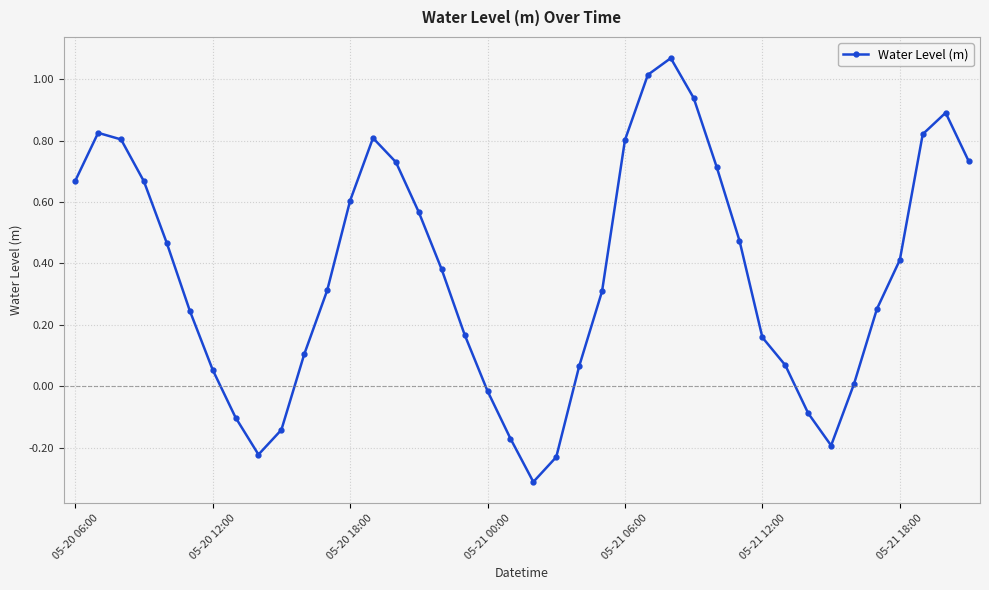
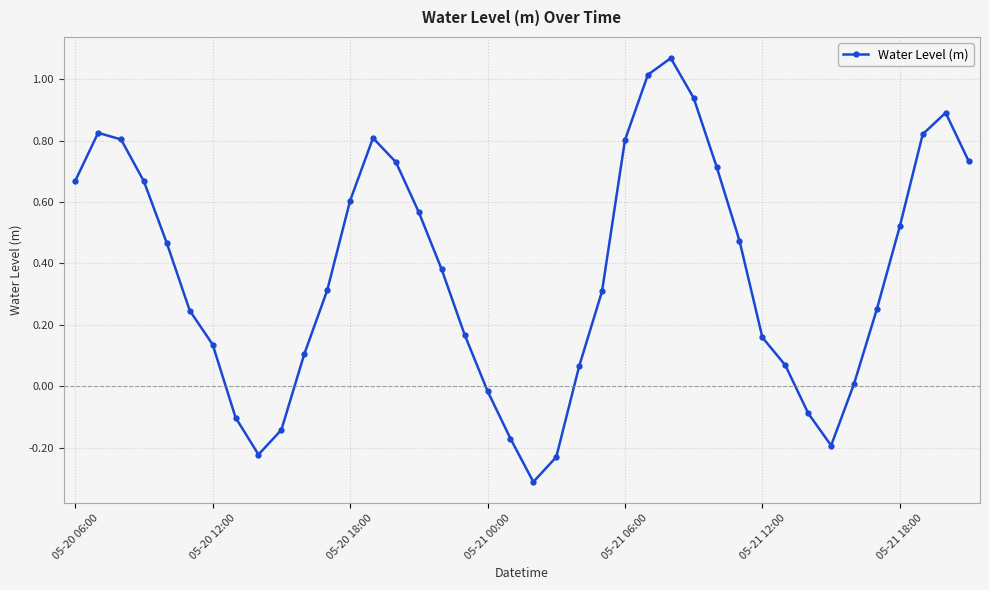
05-20 12:00: 0.05 -> 0.14
05-21 18:00: 0.41 -> 0.52
